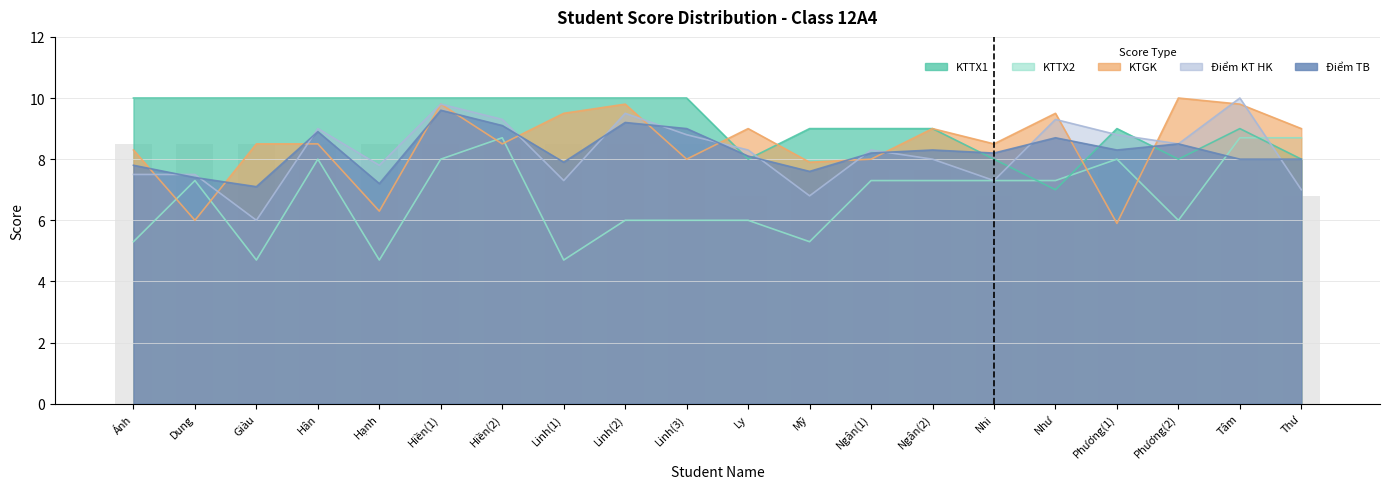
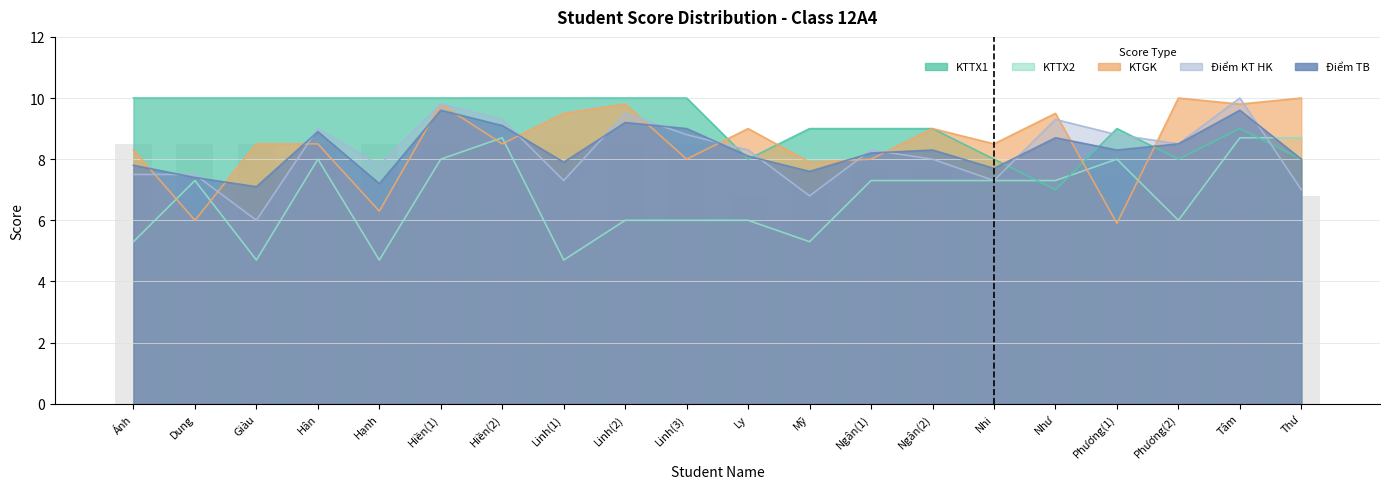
Điểm TB, Nhi: 8.2 -> 7.7
Điểm TB, Tâm: 8.0 -> 9.6
KTGK, Thư: 9 -> 10
